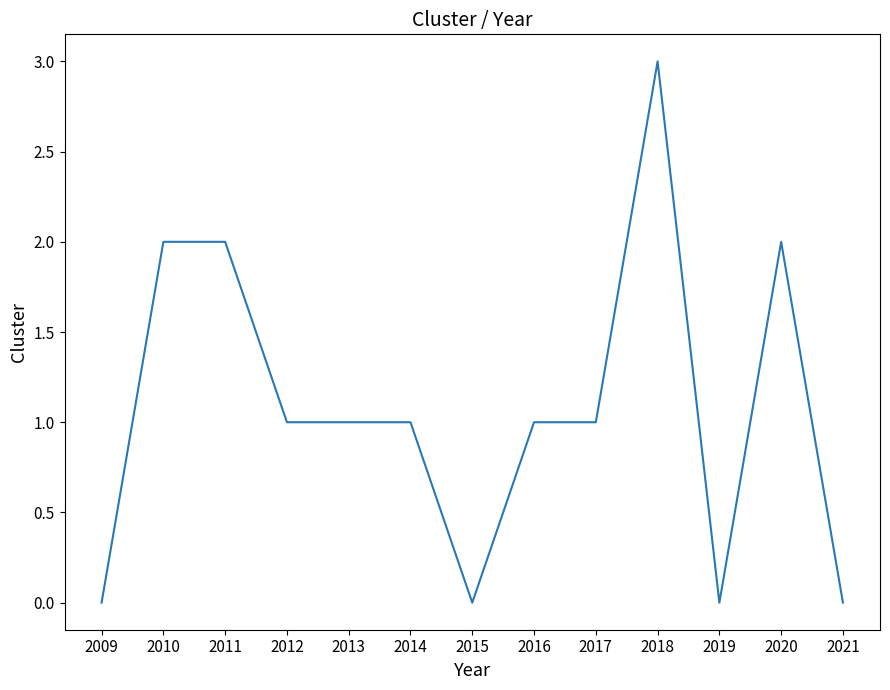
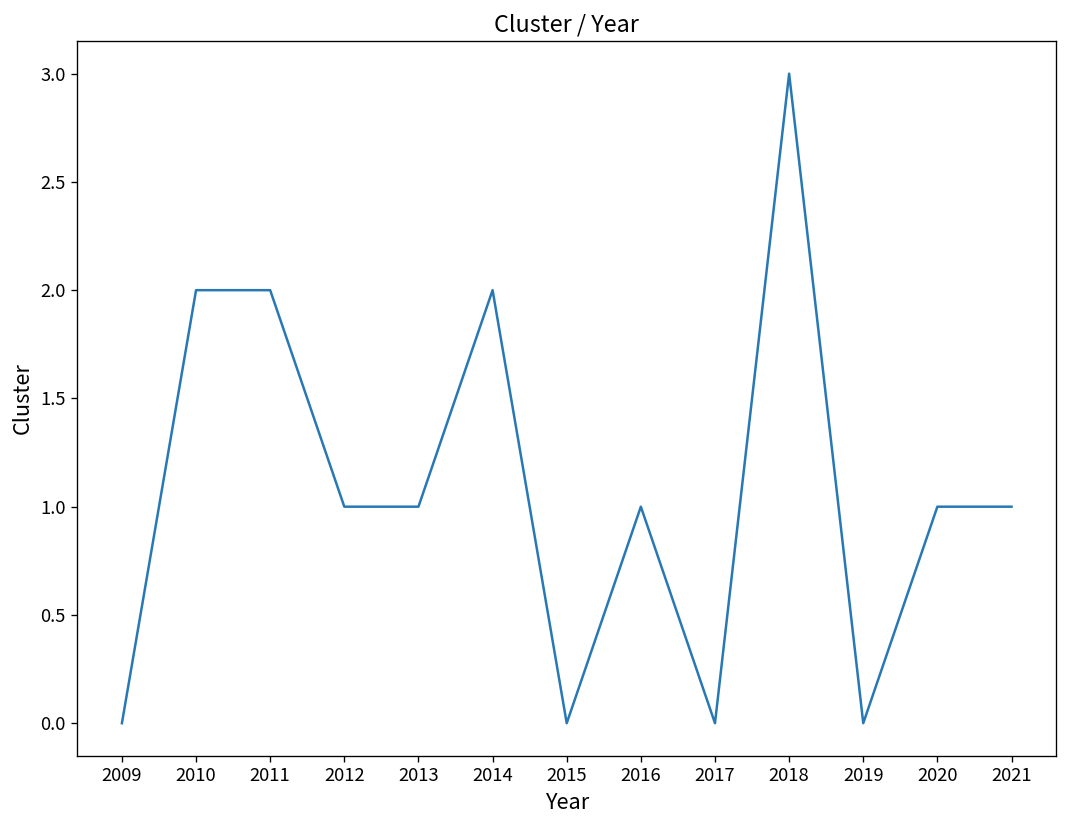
2014: 1 -> 2
2017: 1 -> 0
2020: 2 -> 1
2021: 0 -> 1
